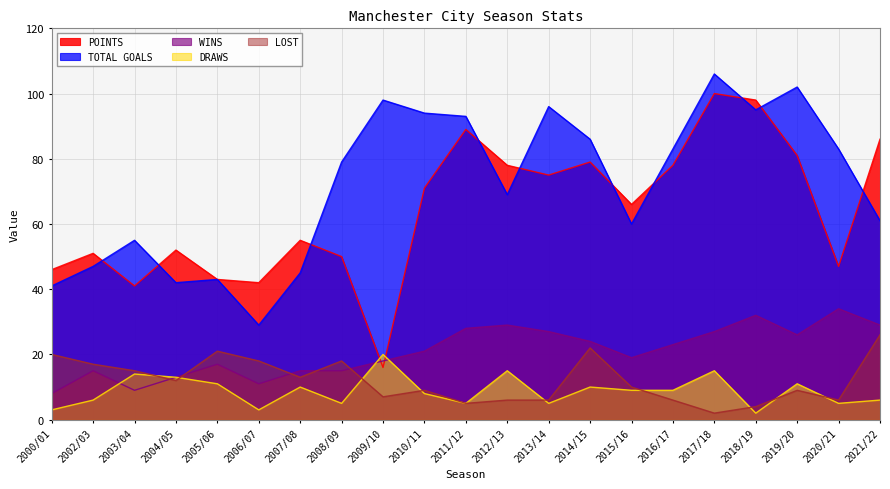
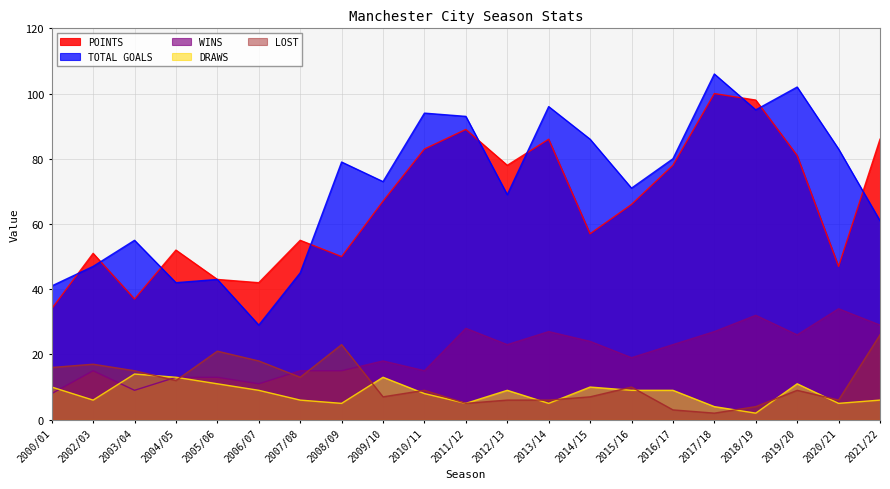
POINTS, 2000/01: 46 -> 34
DRAWS, 2000/01: 3 -> 10
LOST, 2000/01: 20 -> 16
POINTS, 2003/04: 41 -> 37
WINS, 2005/06: 17 -> 13
DRAWS, 2006/07: 3 -> 9
DRAWS, 2007/08: 10 -> 6
LOST, 2008/09: 18 -> 23
POINTS, 2009/10: 16 -> 67
TOTAL GOALS, 2009/10: 98 -> 73
DRAWS, 2009/10: 20 -> 13
POINTS, 2010/11: 71 -> 83
WINS, 2010/11: 21 -> 15
WINS, 2012/13: 29 -> 23
DRAWS, 2012/13: 15 -> 9
POINTS, 2013/14: 75 -> 86
POINTS, 2014/15: 79 -> 57
LOST, 2014/15: 22 -> 7
TOTAL GOALS, 2015/16: 60 -> 71
TOTAL GOALS, 2016/17: 83 -> 80
LOST, 2016/17: 6 -> 3
DRAWS, 2017/18: 15 -> 4
